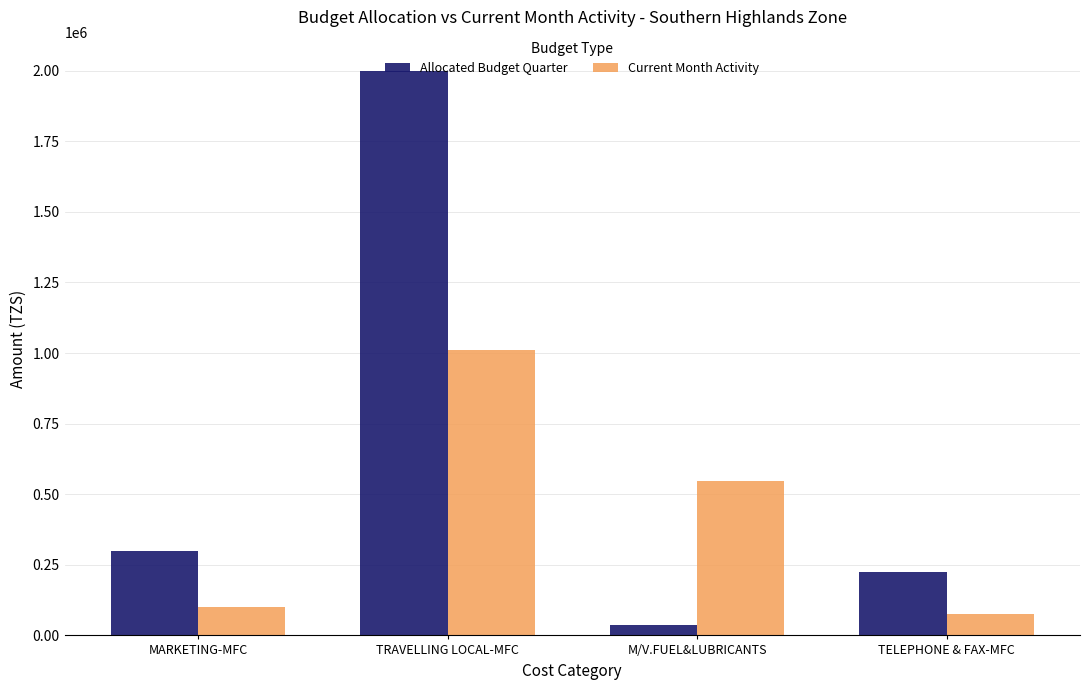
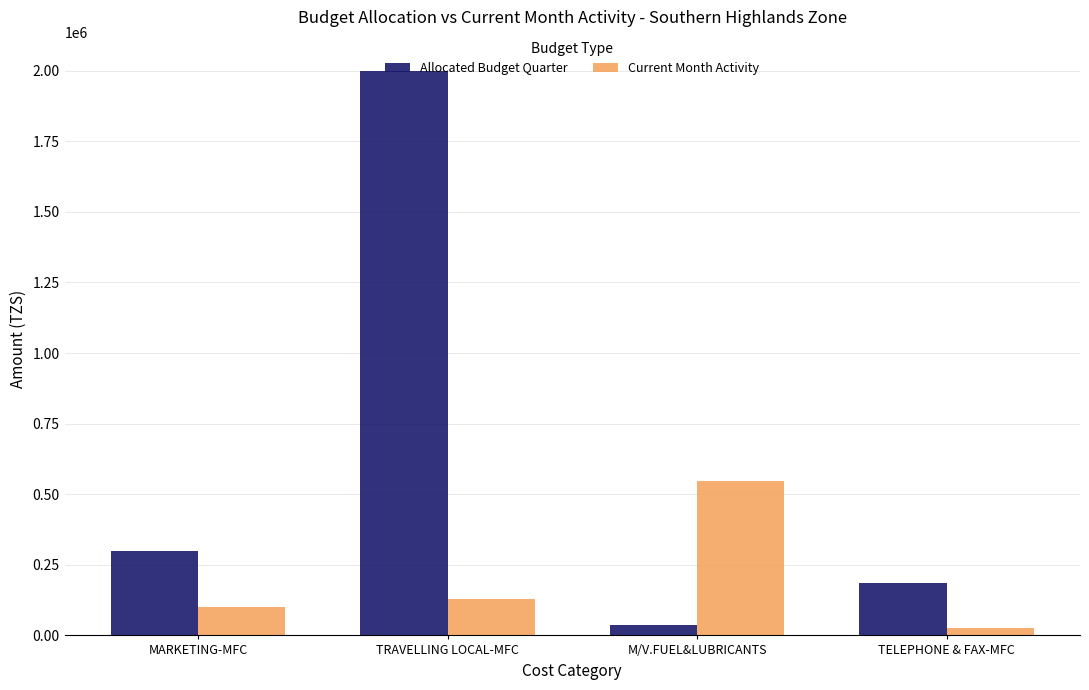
Current Month Activity, TRAVELLING LOCAL-MFC: 1010000 -> 130000
Allocated Budget Quarter, TELEPHONE & FAX-MFC: 230000 -> 190000
Current Month Activity, TELEPHONE & FAX-MFC: 80000 -> 30000
